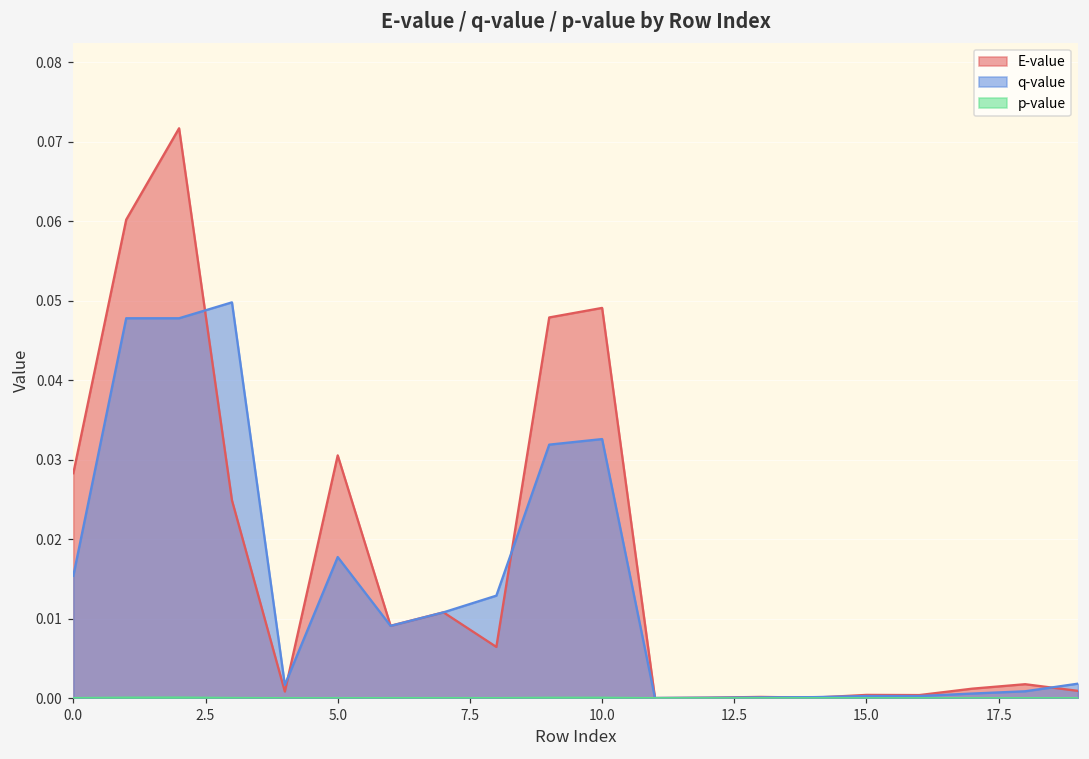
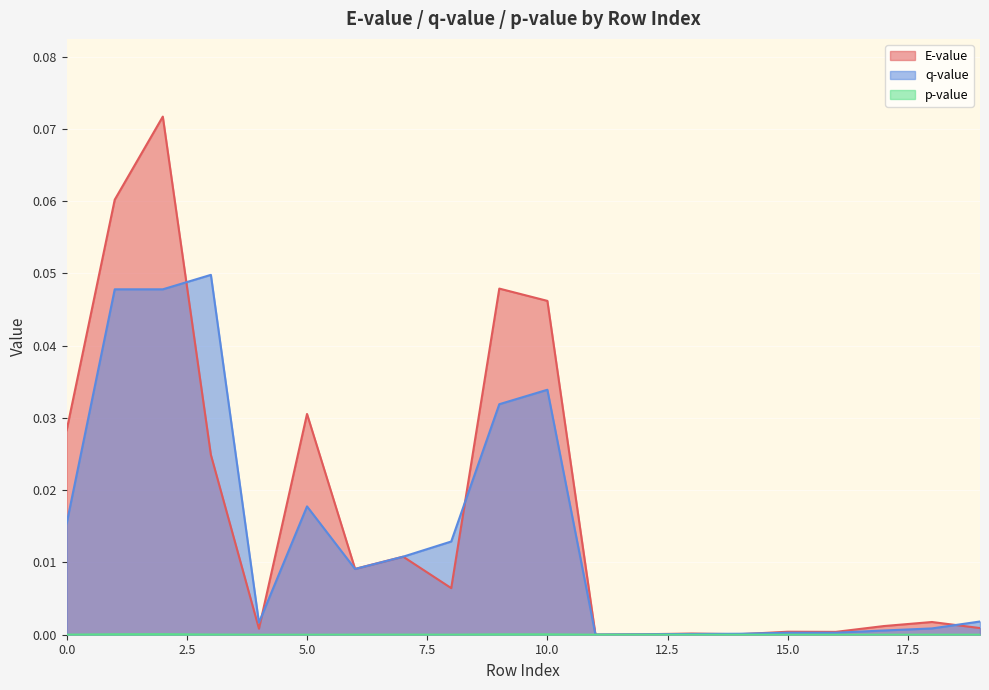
E-value, 10.0: 0.049 -> 0.046
q-value, 10.0: 0.033 -> 0.034
